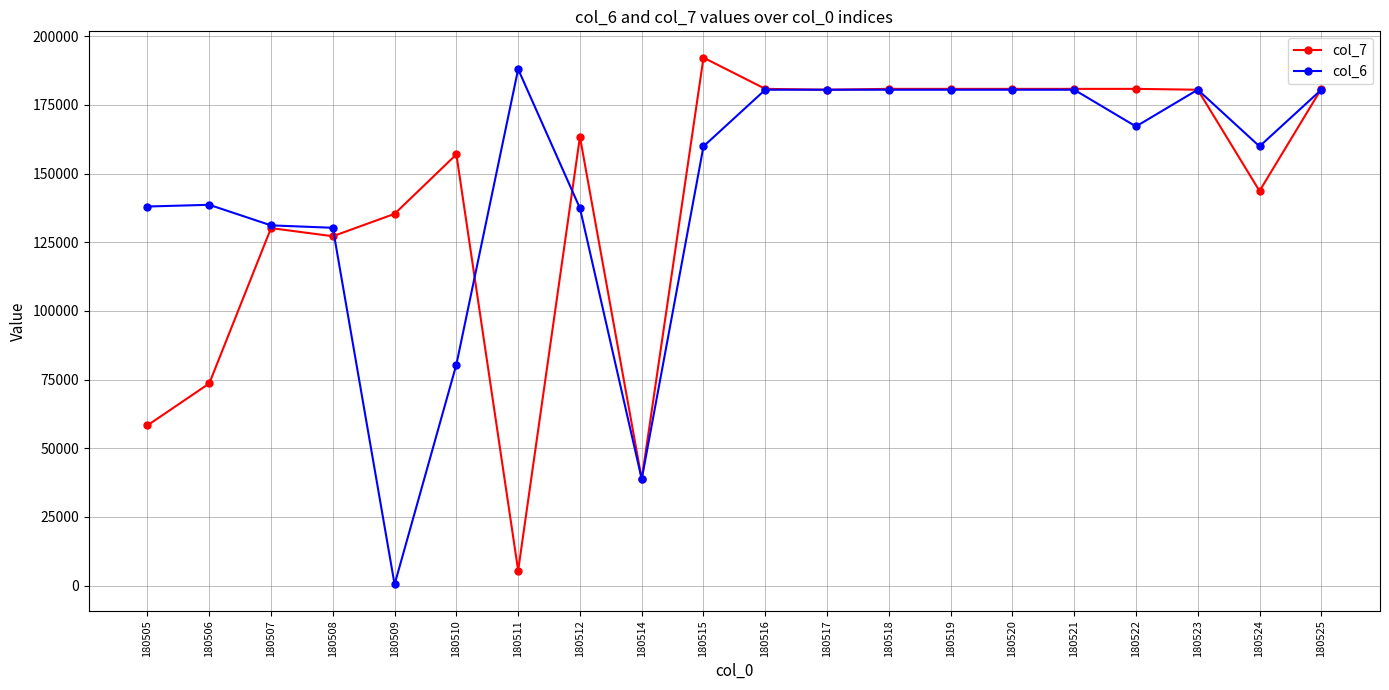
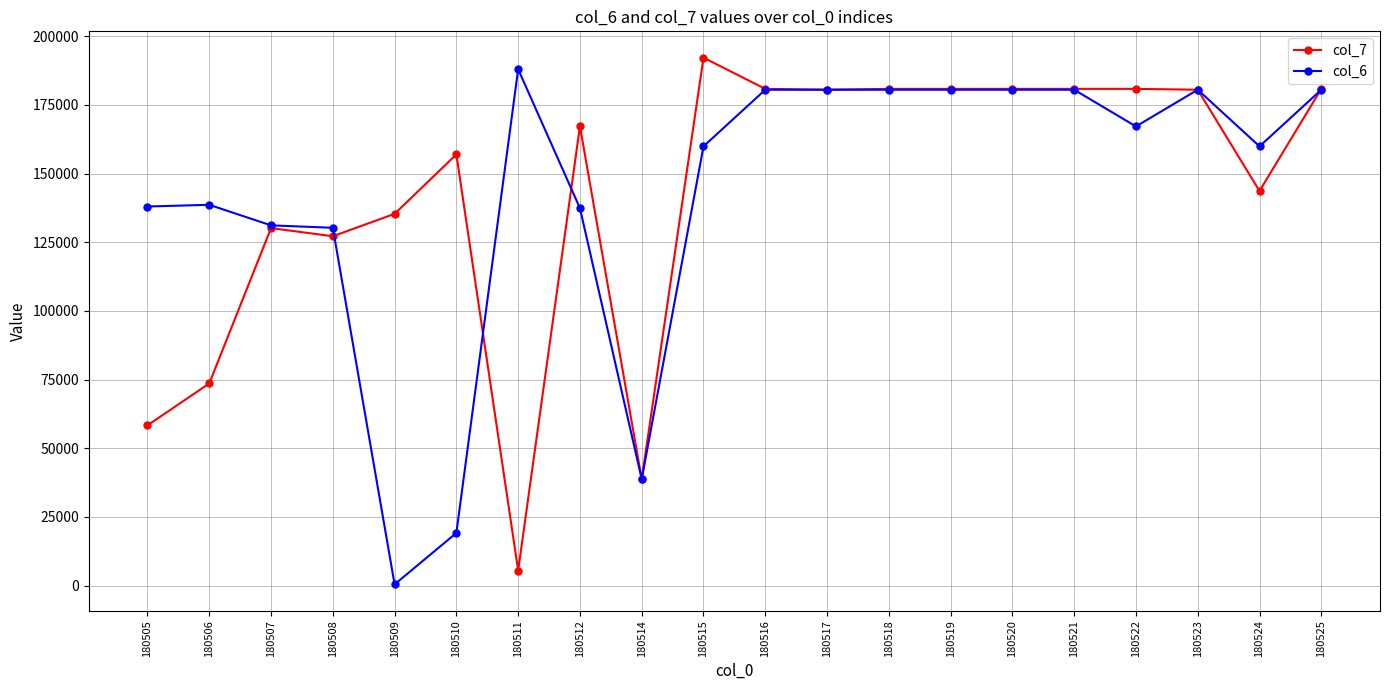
col_6, 180510: 80000 -> 19000
col_7, 180512: 163000 -> 167000
